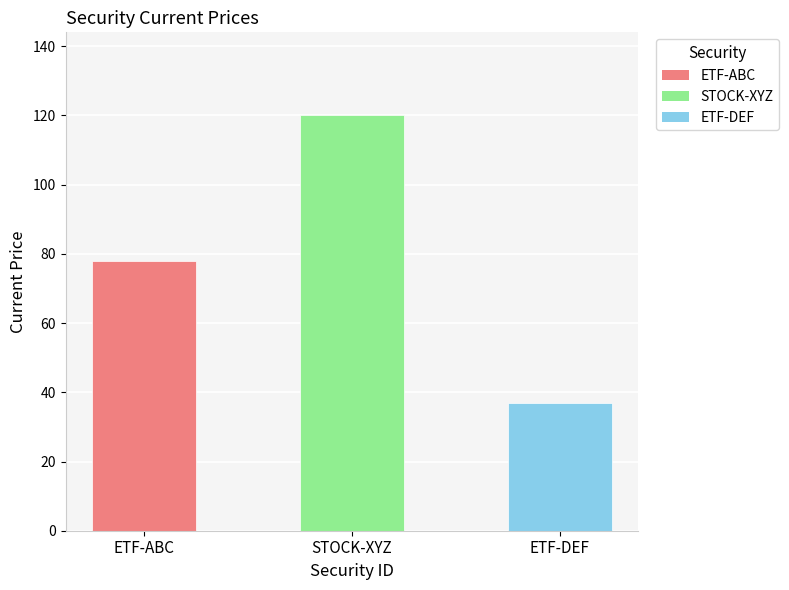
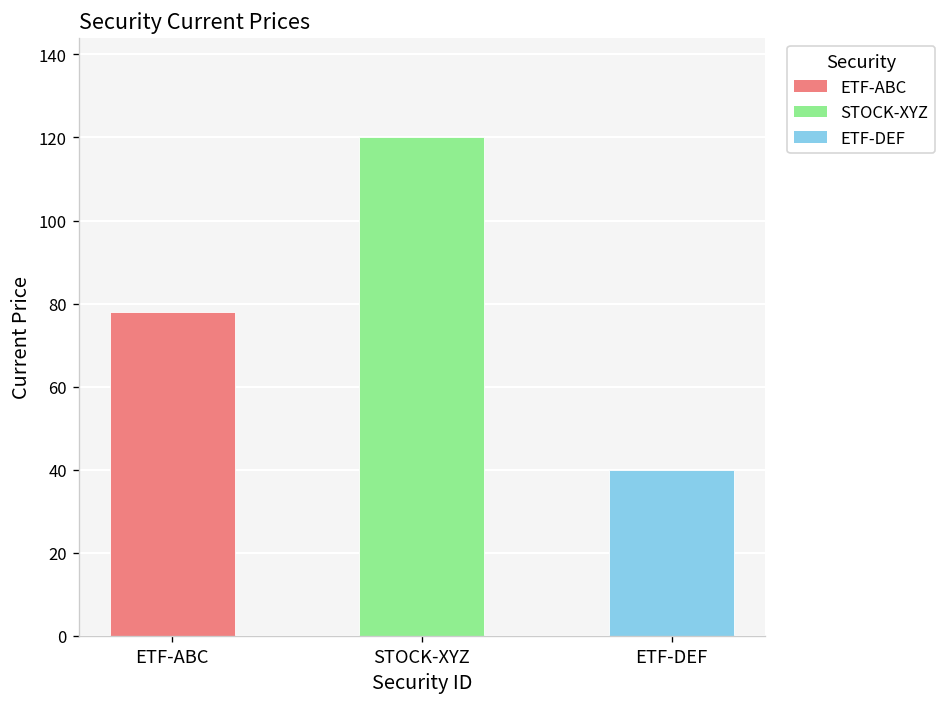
ETF-DEF: 37 -> 40
